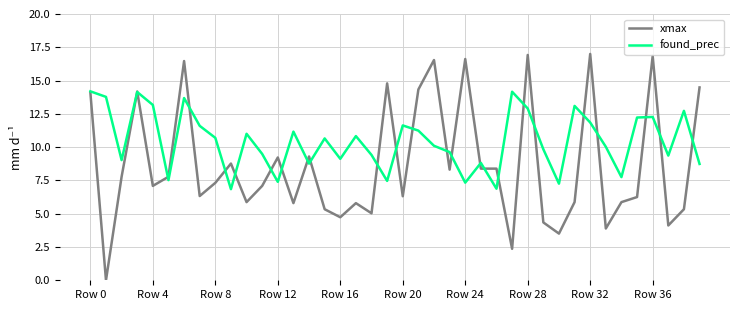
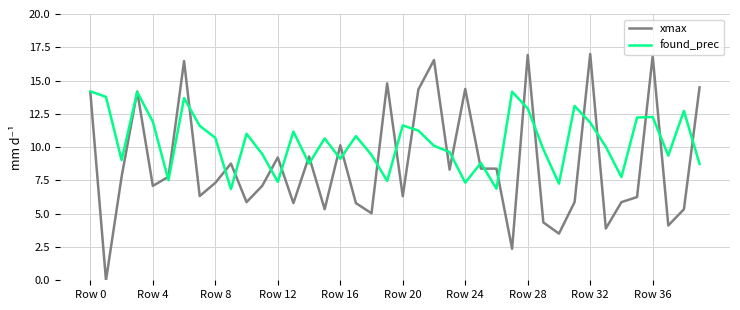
found_prec, Row 4: 13.2 -> 11.9
xmax, Row 16: 4.7 -> 10.1
xmax, Row 24: 16.6 -> 14.4
